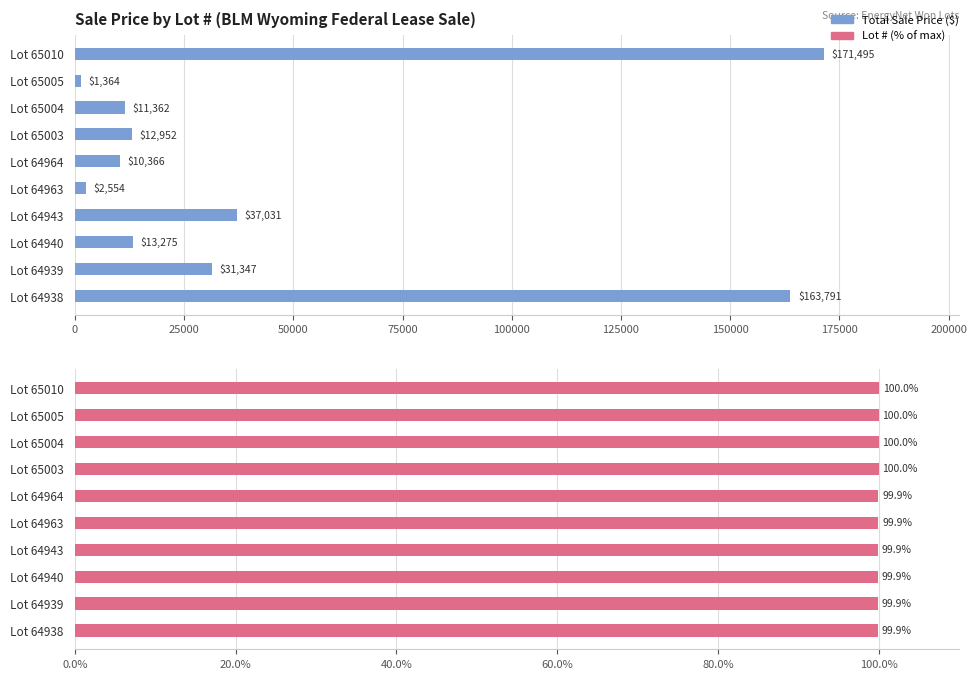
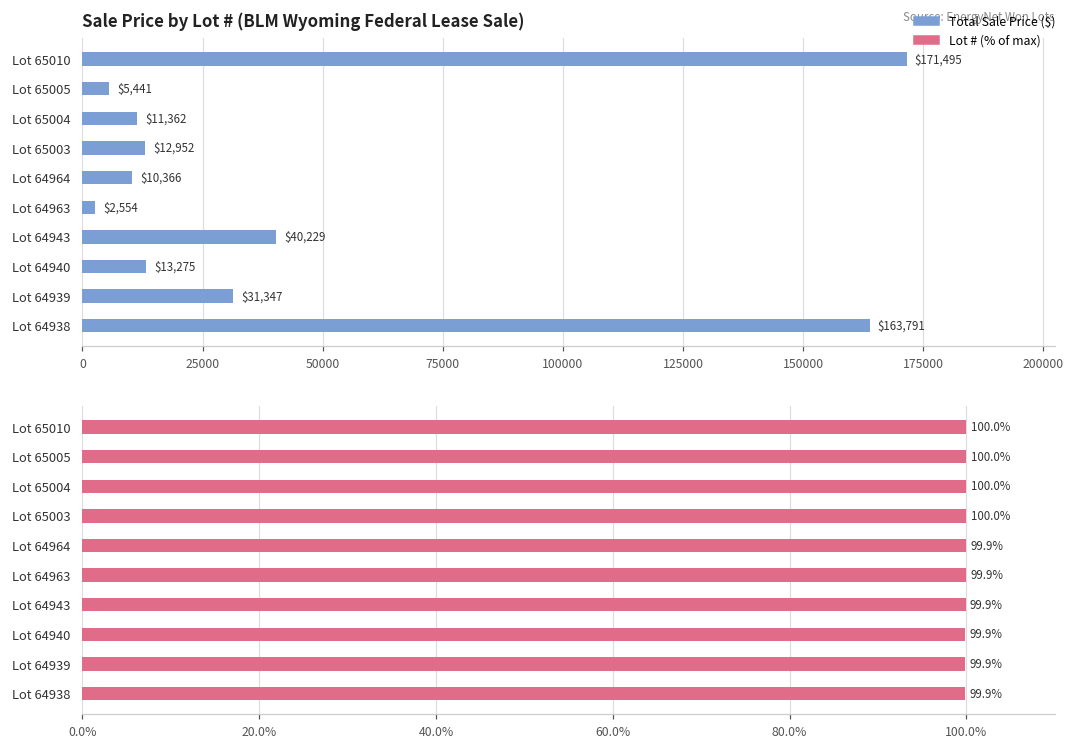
Sale Price by Lot # (BLM Wyoming Federal Lease Sale), Lot 65005: $1,364 -> $5,441
Sale Price by Lot # (BLM Wyoming Federal Lease Sale), Lot 64943: $37,031 -> $40,229
